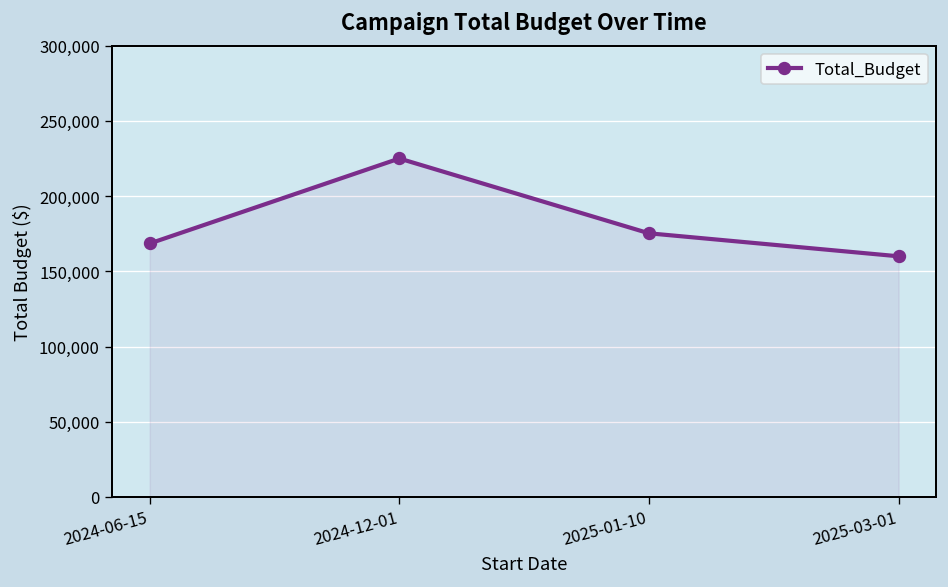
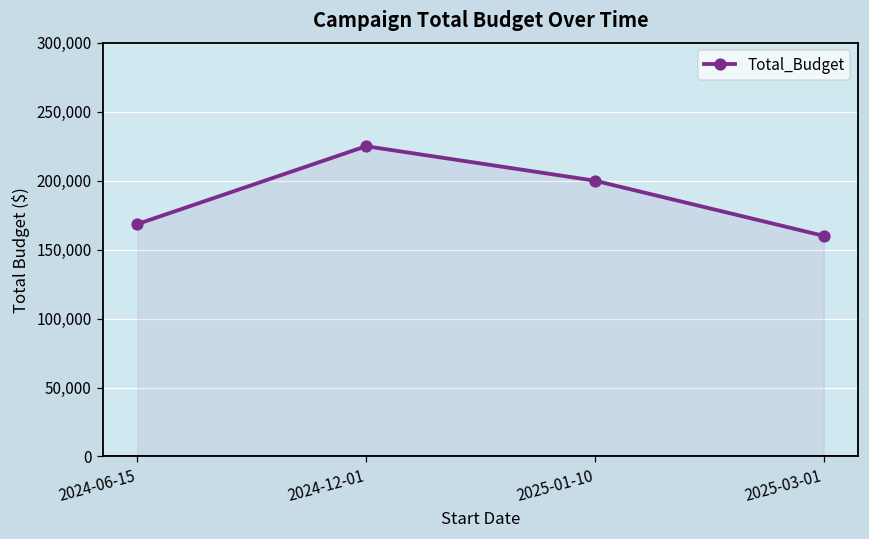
2025-01-10: 175,000 -> 200,000
